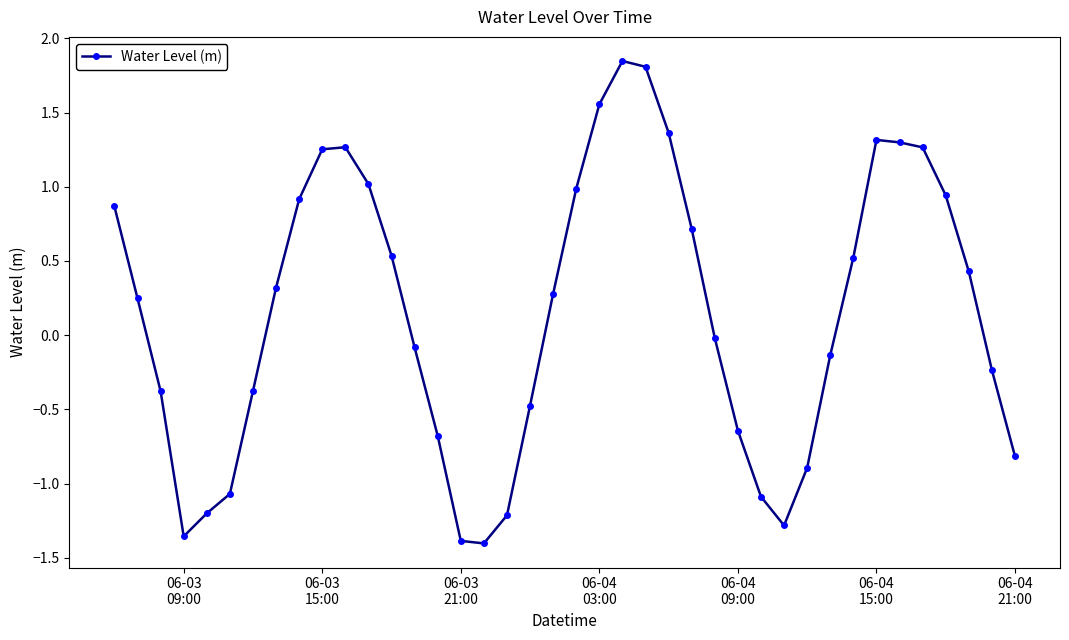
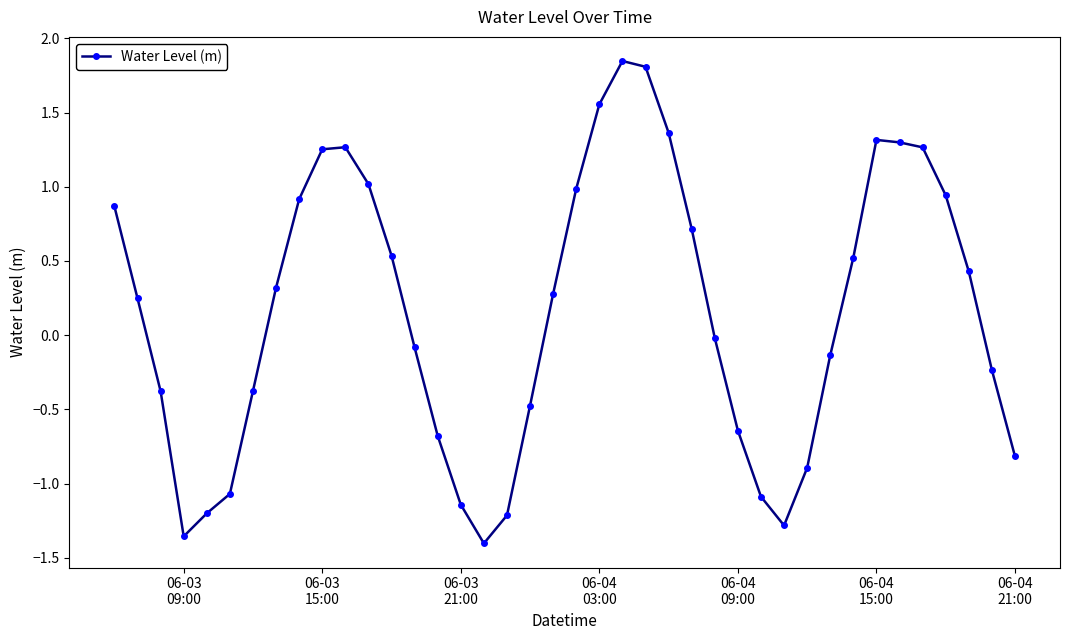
06-03 21:00: -1.39 -> -1.14
